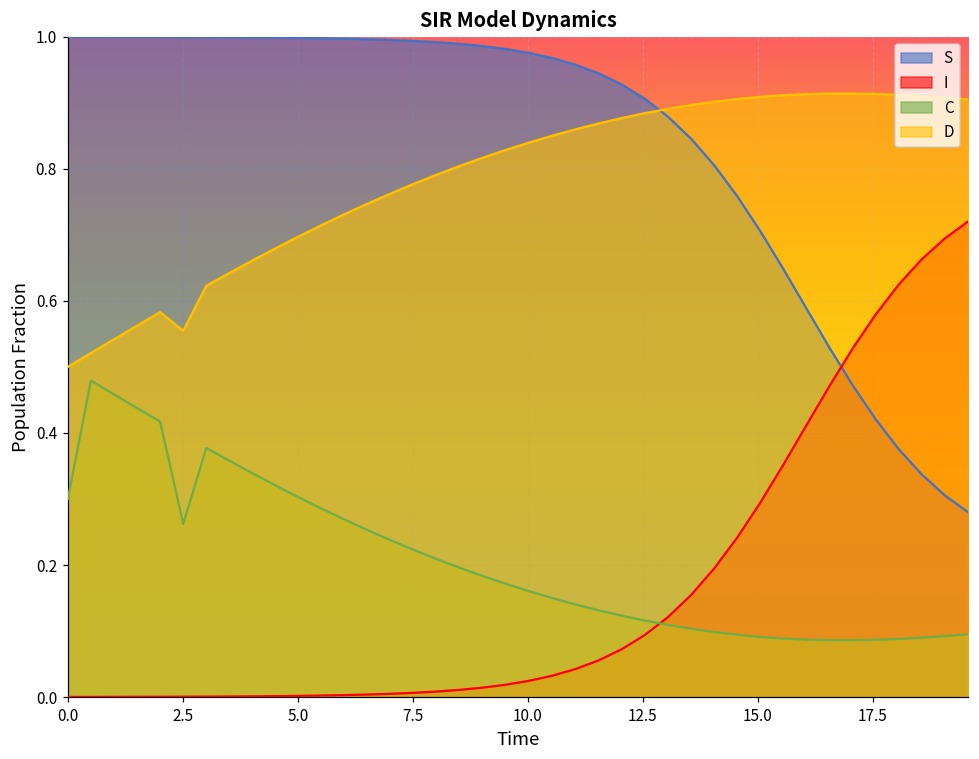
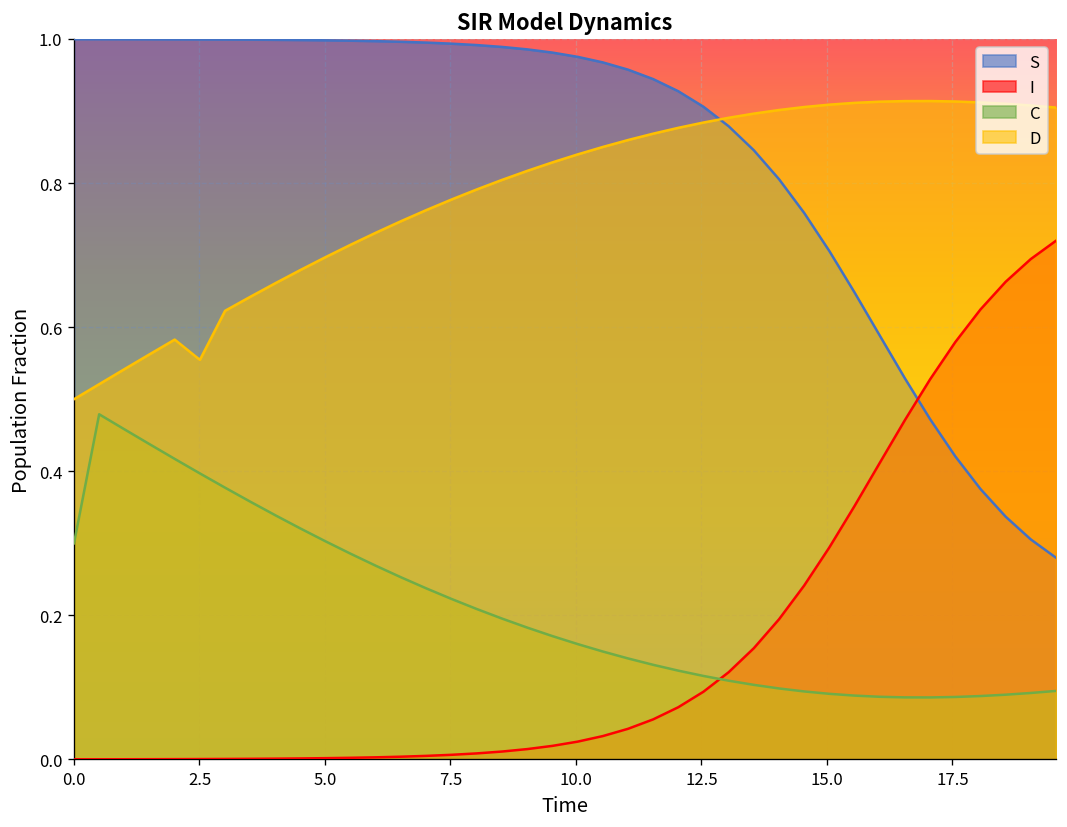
C, 2.5: 0.26 -> 0.40
